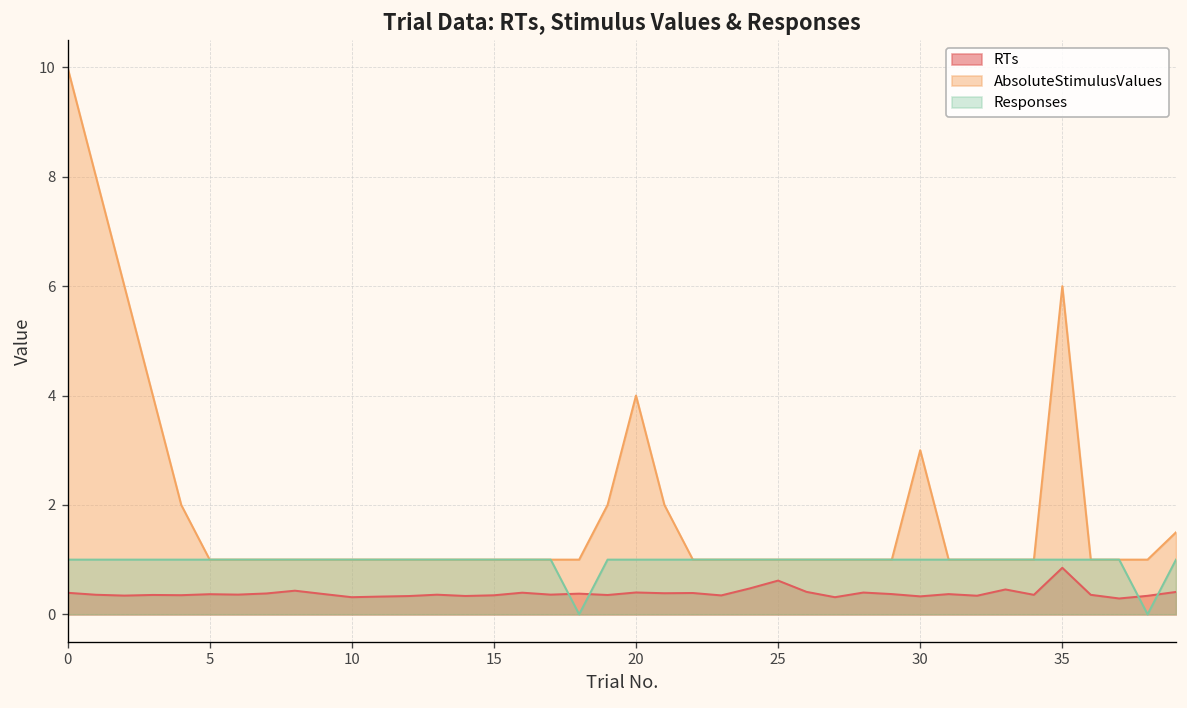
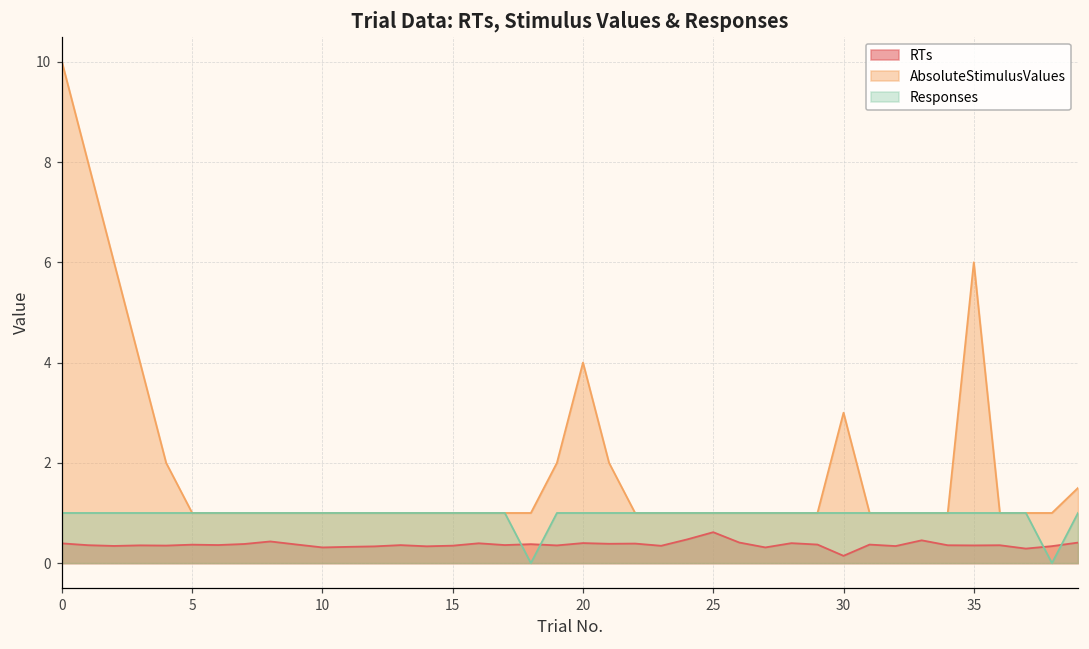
RTs, 30: 0.3 -> 0.1
RTs, 35: 0.9 -> 0.4
